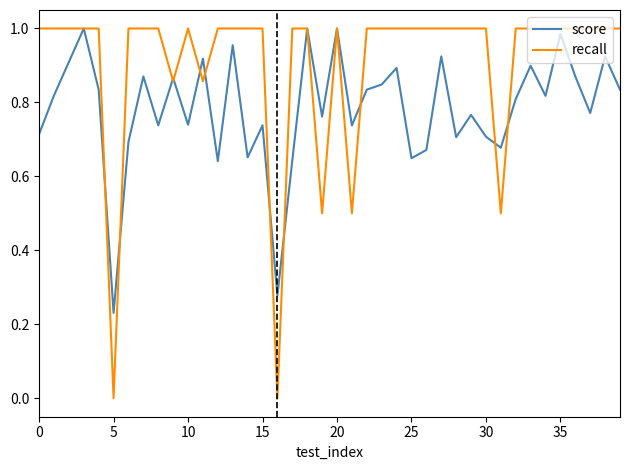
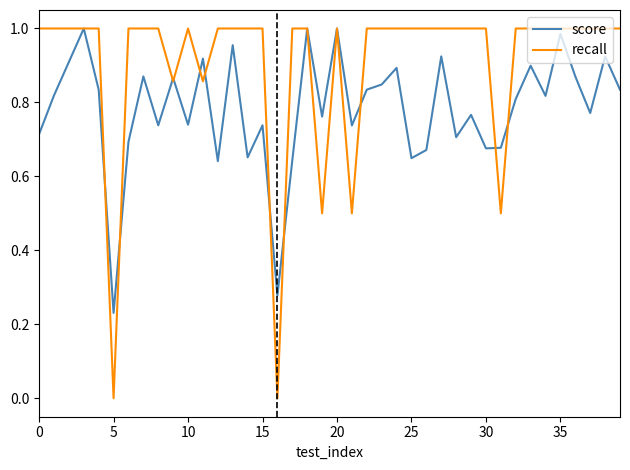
score, 30: 0.71 -> 0.68
